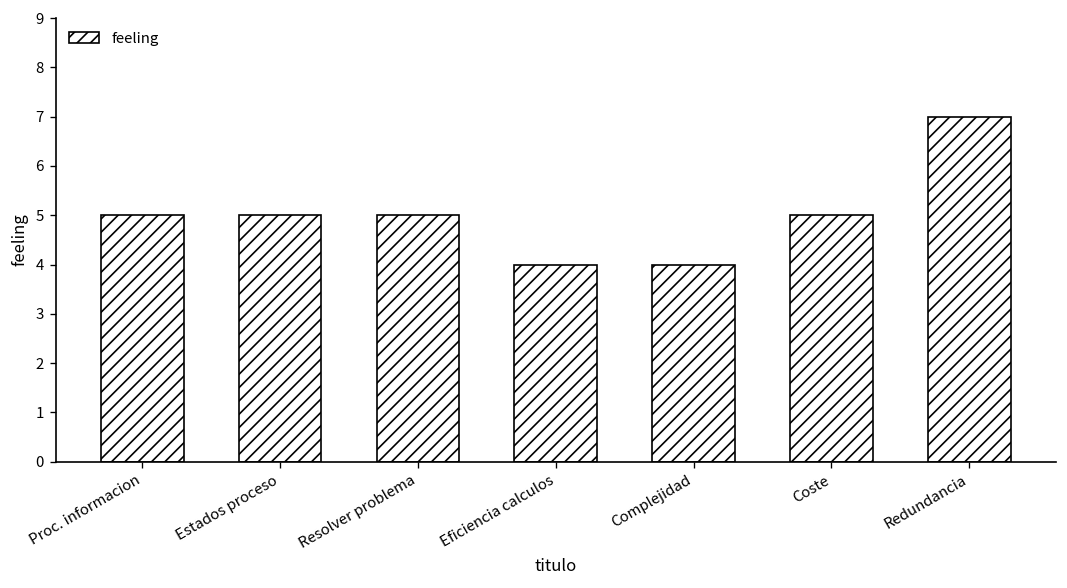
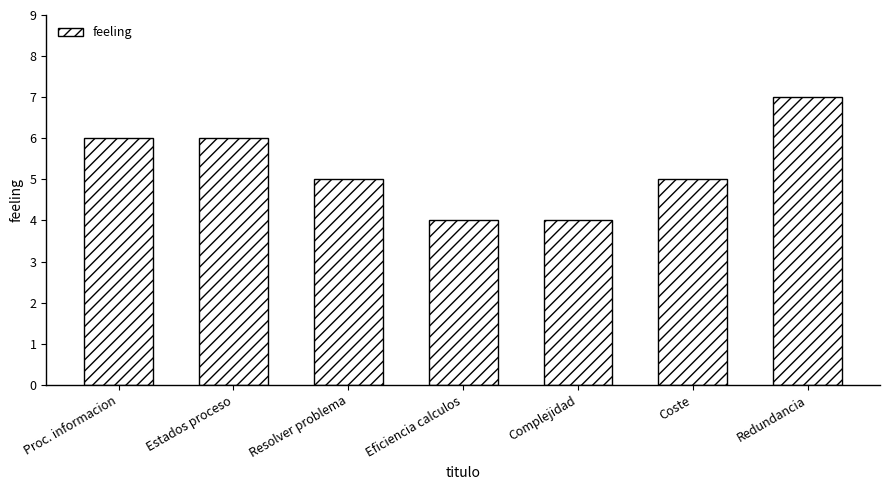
Proc. informacion: 5 -> 6
Estados proceso: 5 -> 6
